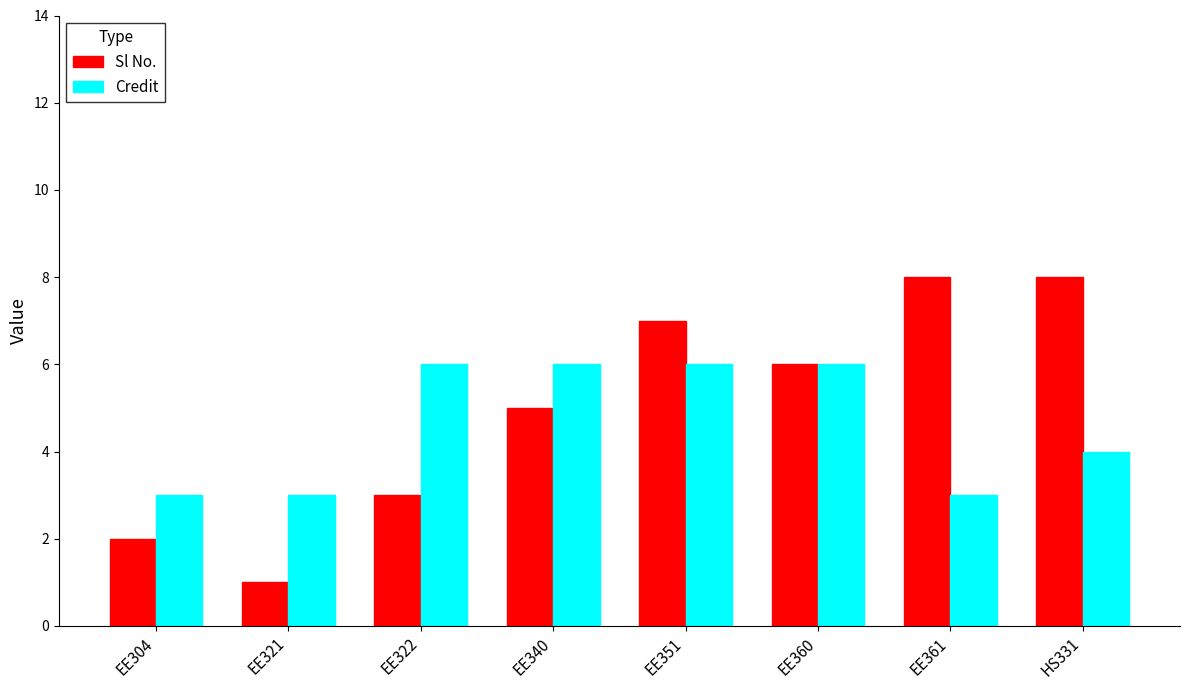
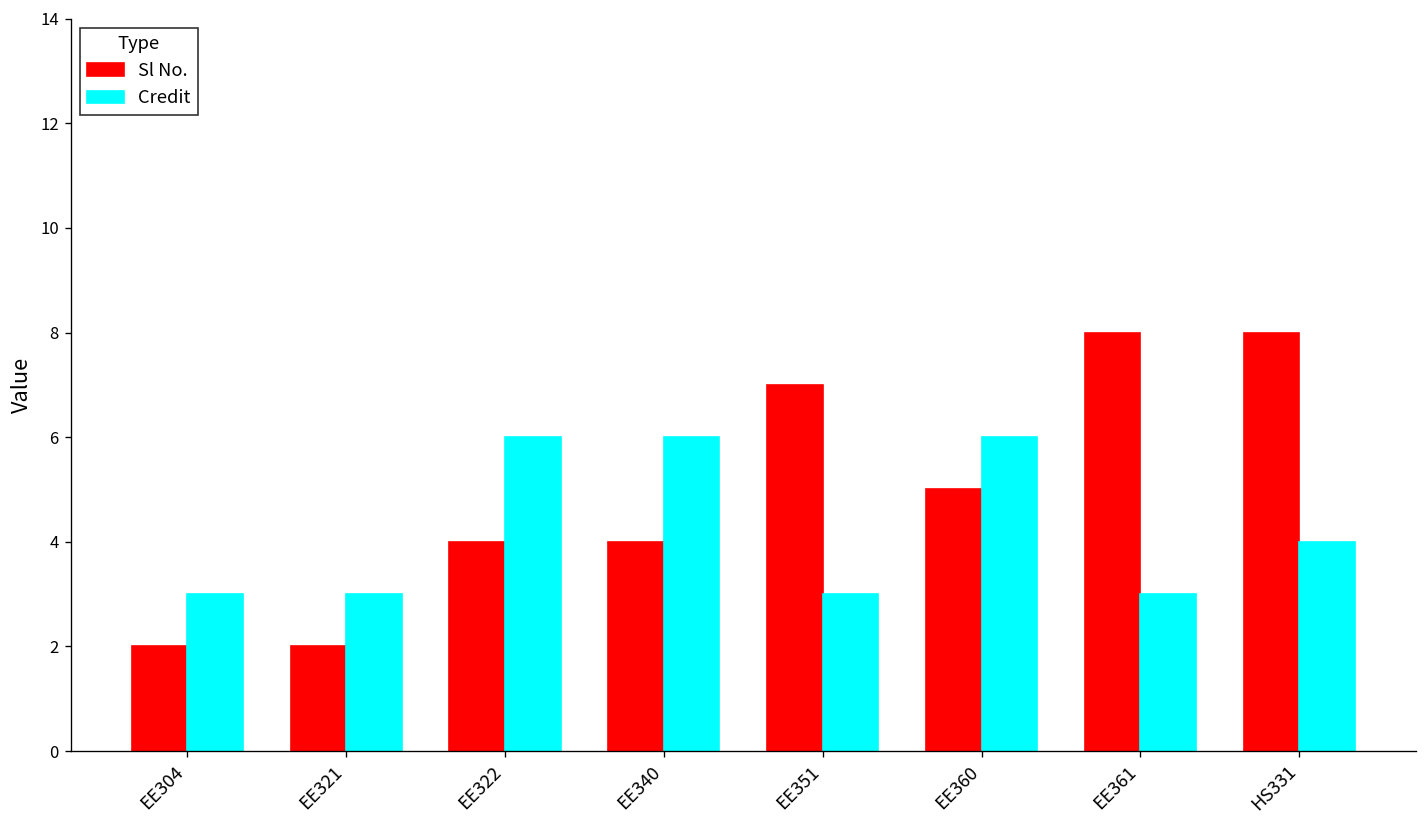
Sl No., EE321: 1 -> 2
Sl No., EE322: 3 -> 4
Sl No., EE340: 5 -> 4
Credit, EE351: 6 -> 3
Sl No., EE360: 6 -> 5
